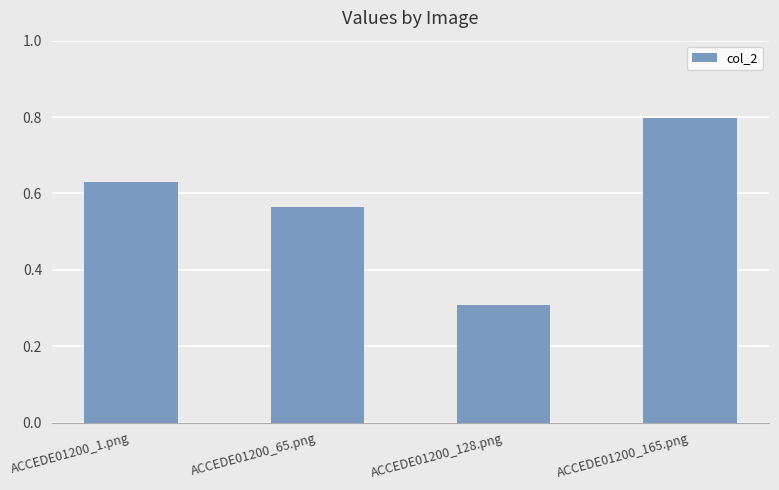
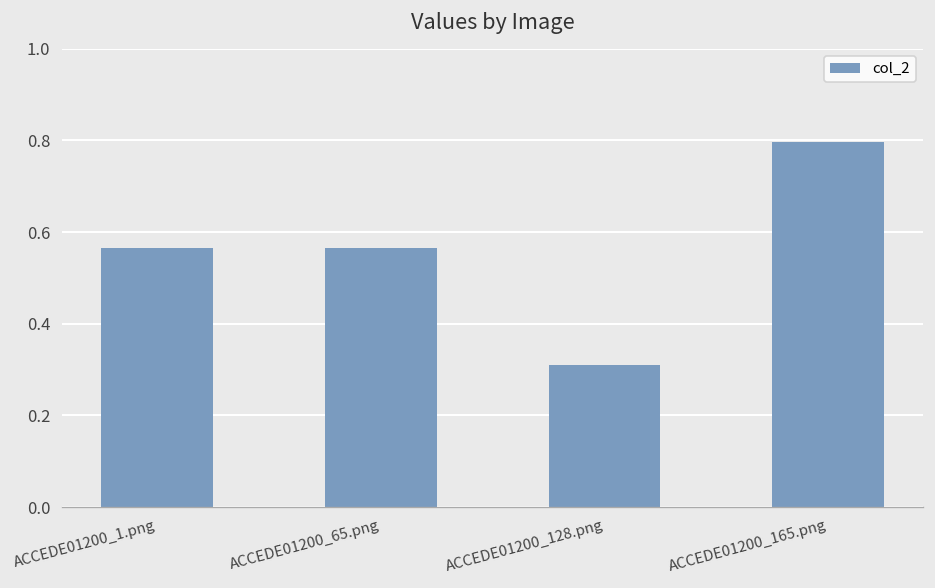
ACCEDE01200_1.png: 0.63 -> 0.56
